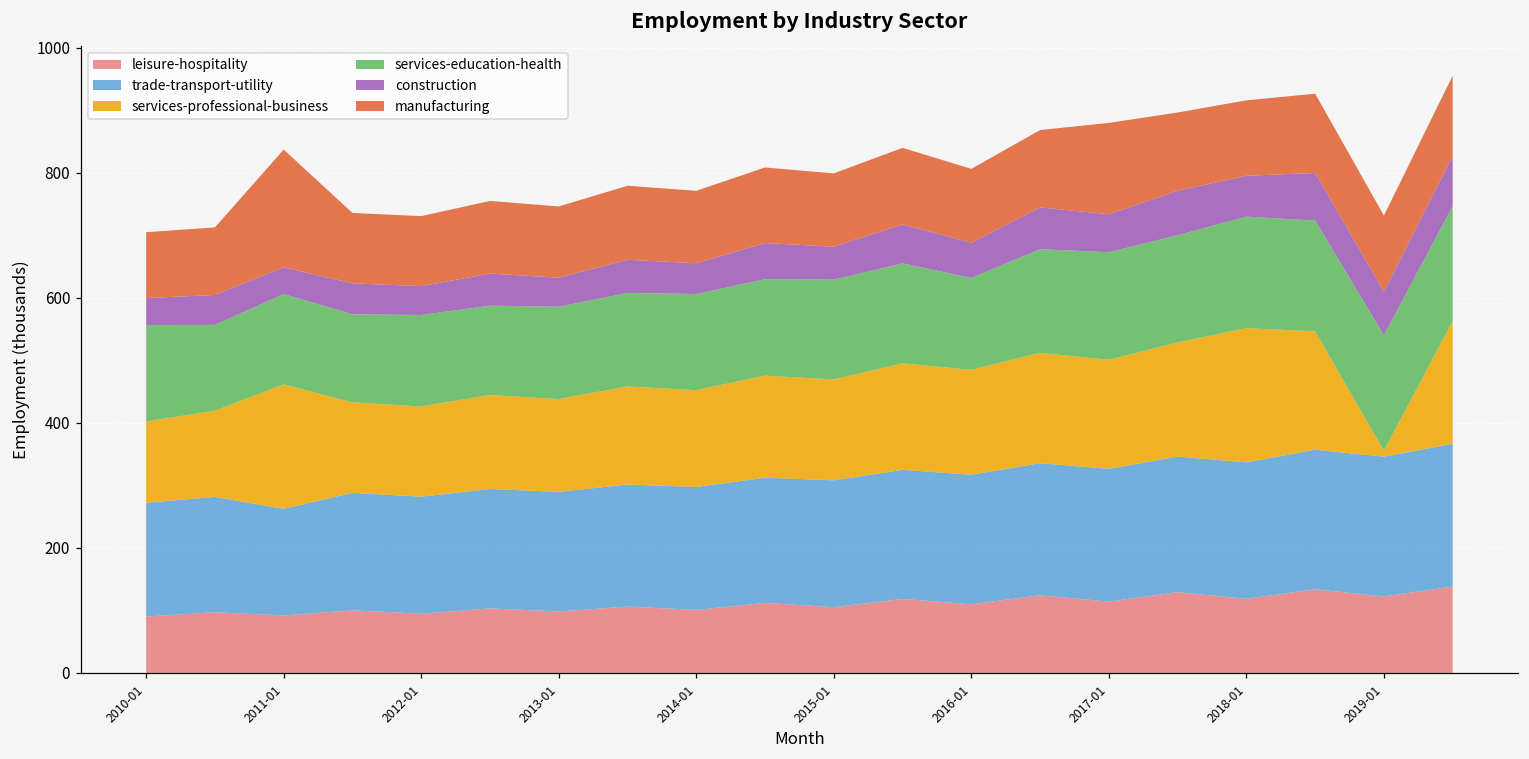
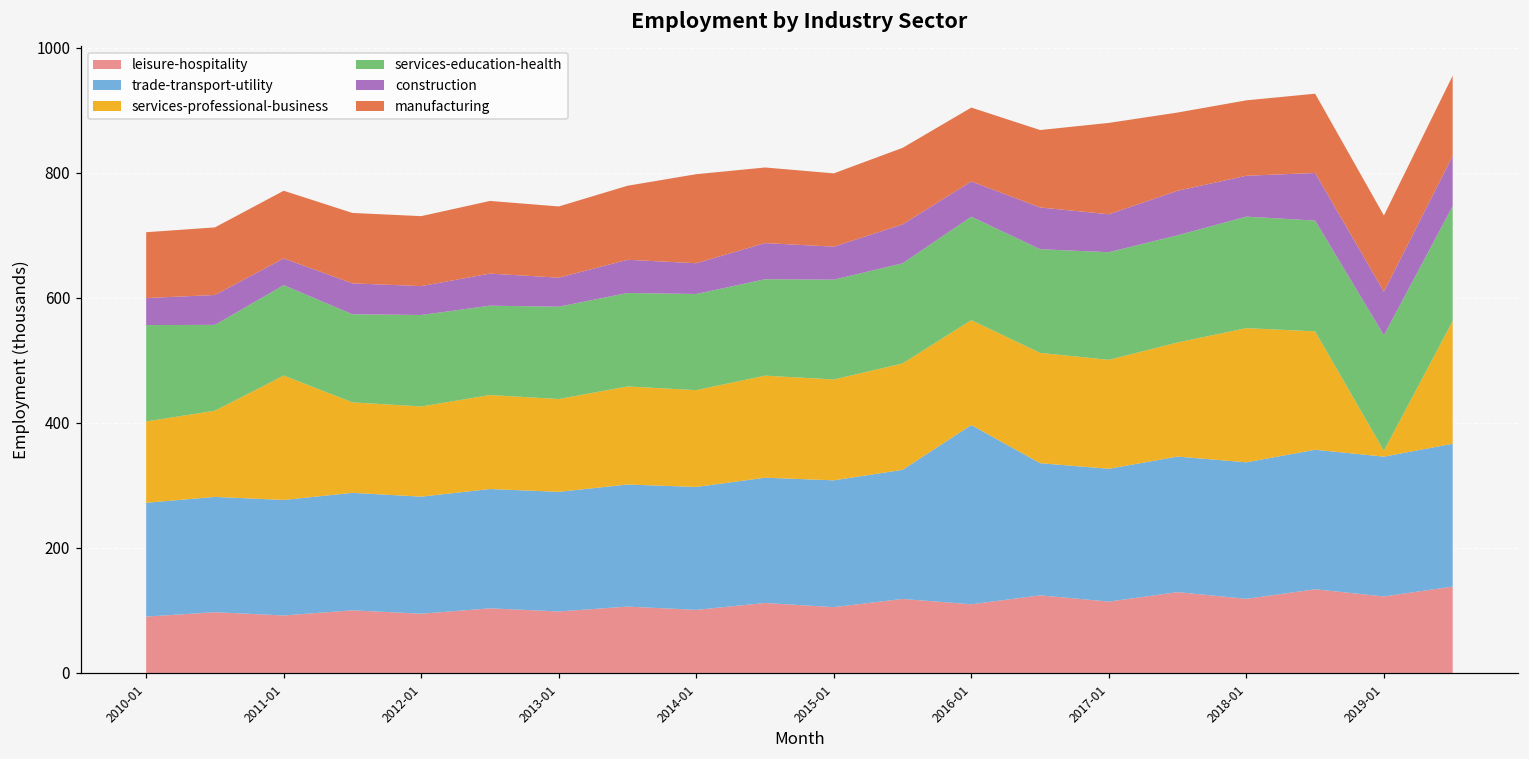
trade-transport-utility, 2011-01: 170 -> 180
manufacturing, 2011-01: 190 -> 110
manufacturing, 2014-01: 120 -> 140
trade-transport-utility, 2016-01: 210 -> 290
services-education-health, 2016-01: 150 -> 170
